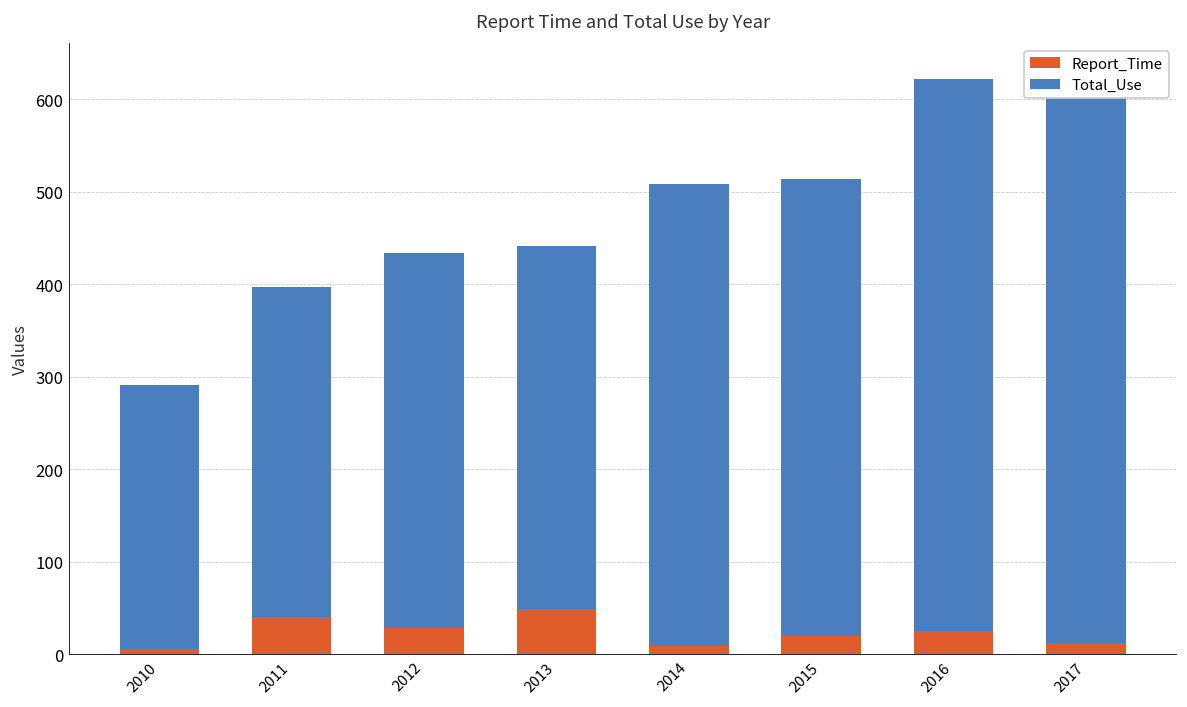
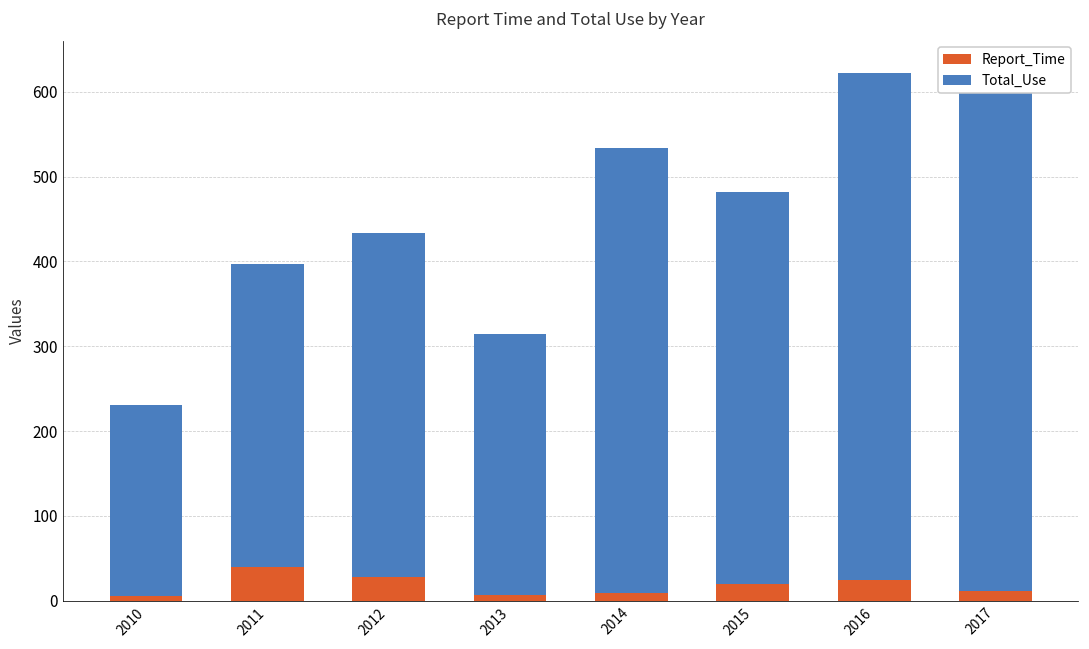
Total_Use, 2010: 290 -> 230
Report_Time, 2013: 50 -> 10
Total_Use, 2013: 390 -> 310
Total_Use, 2014: 500 -> 530
Total_Use, 2015: 490 -> 460
